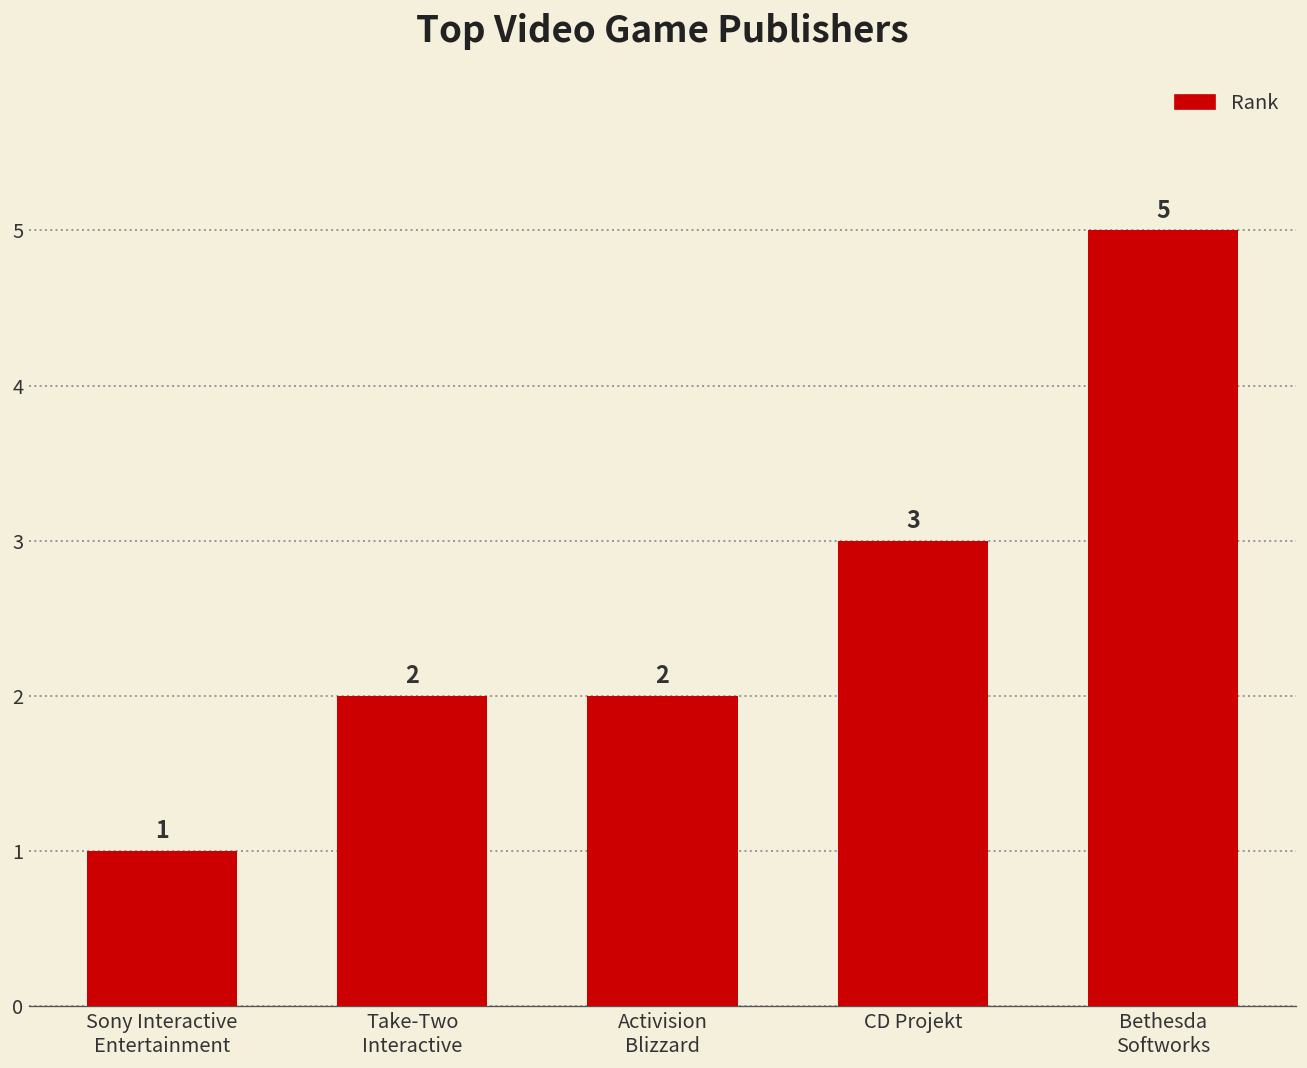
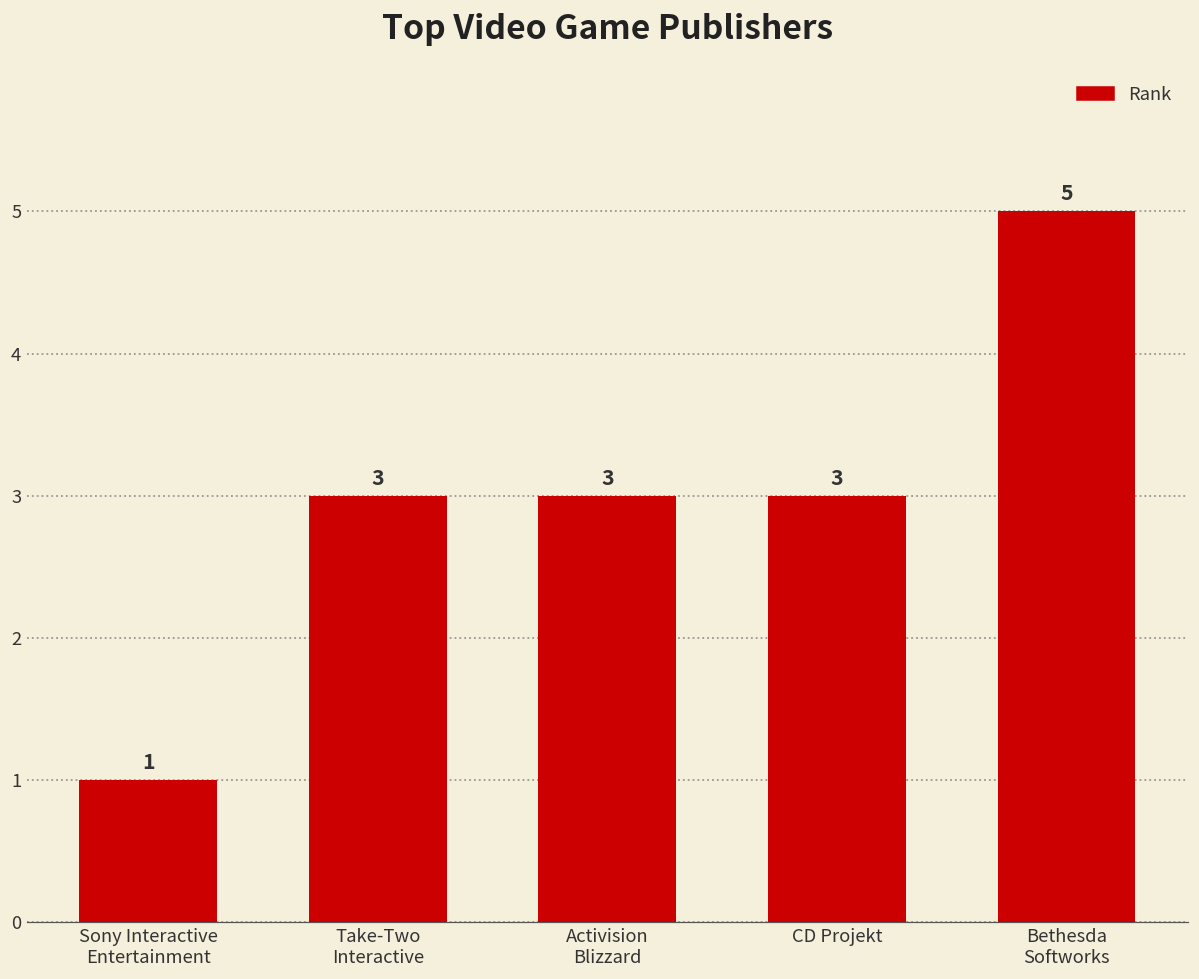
Take-Two Interactive: 2 -> 3
Activision Blizzard: 2 -> 3
